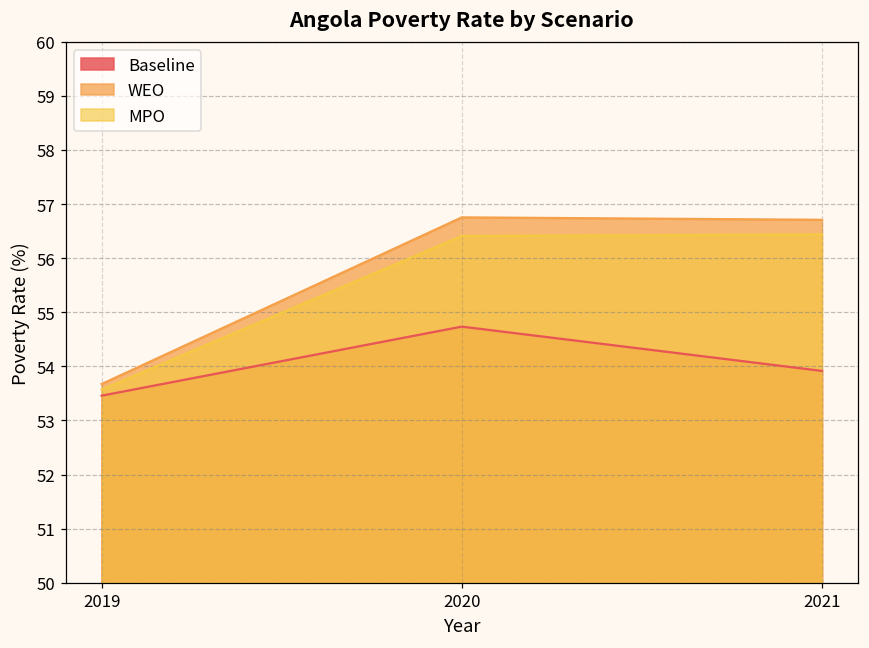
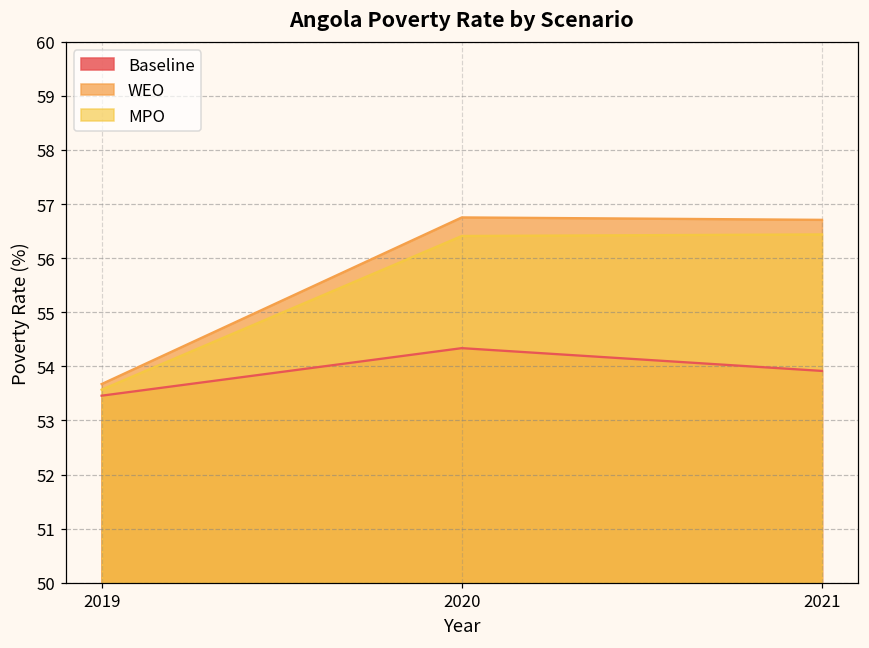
Baseline, 2020: 54.7 -> 54.3
